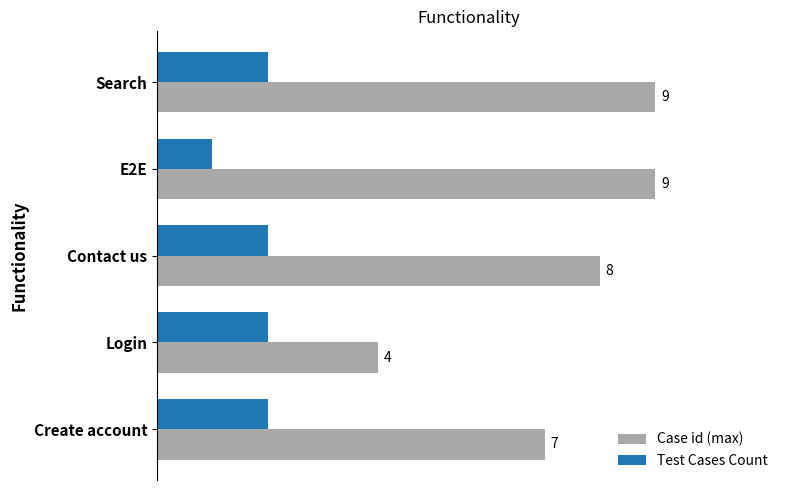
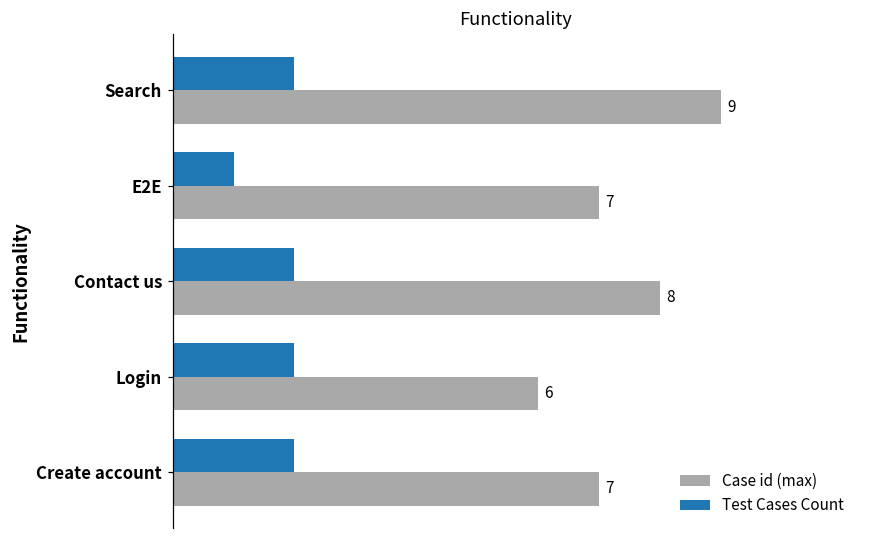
Case id (max), E2E: 9 -> 7
Case id (max), Login: 4 -> 6
